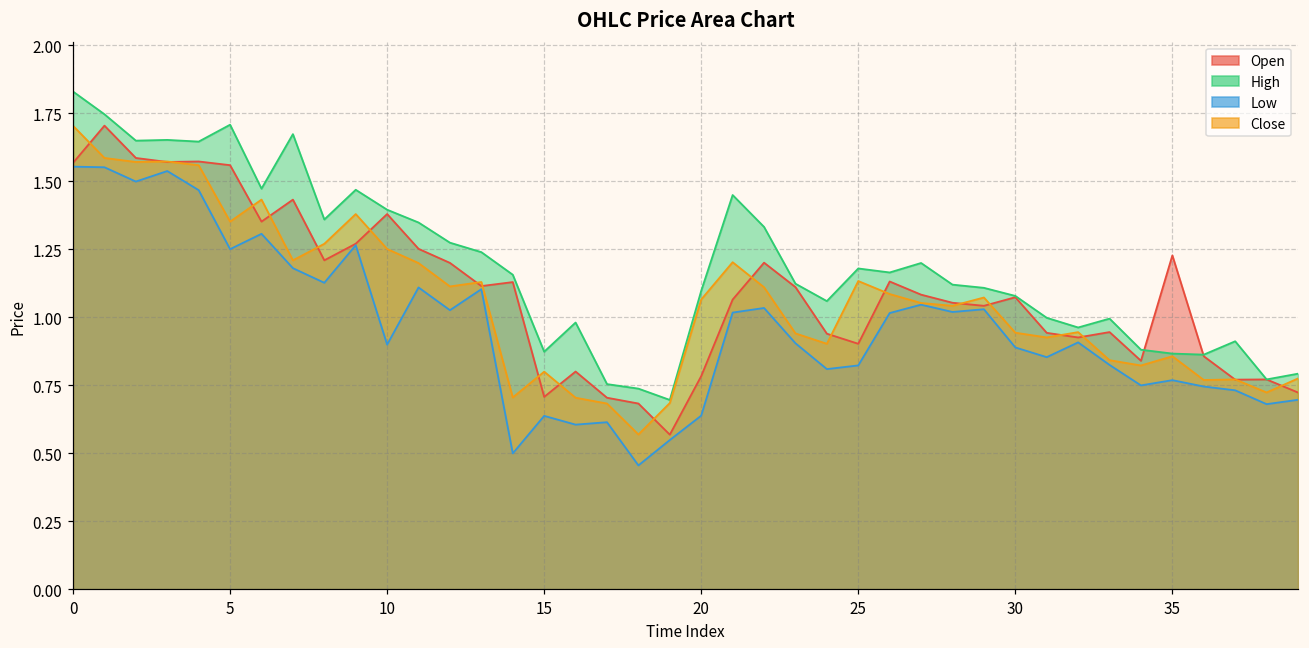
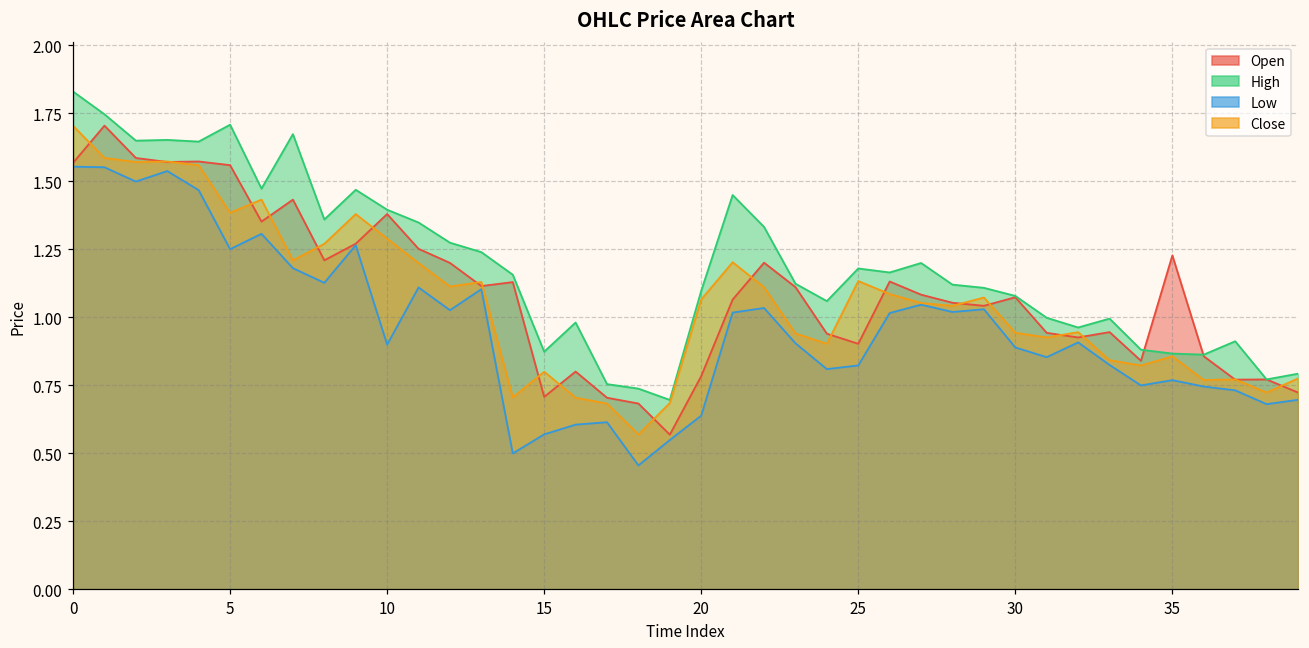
Close, 5: 1.35 -> 1.38
Close, 10: 1.25 -> 1.29
Low, 15: 0.64 -> 0.57
